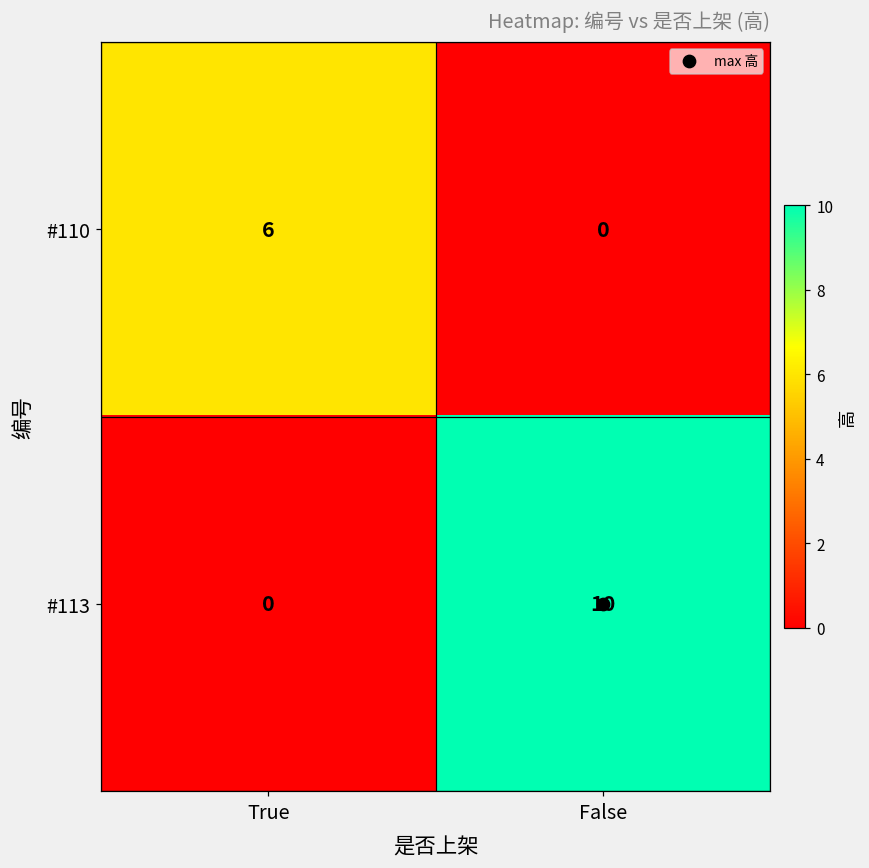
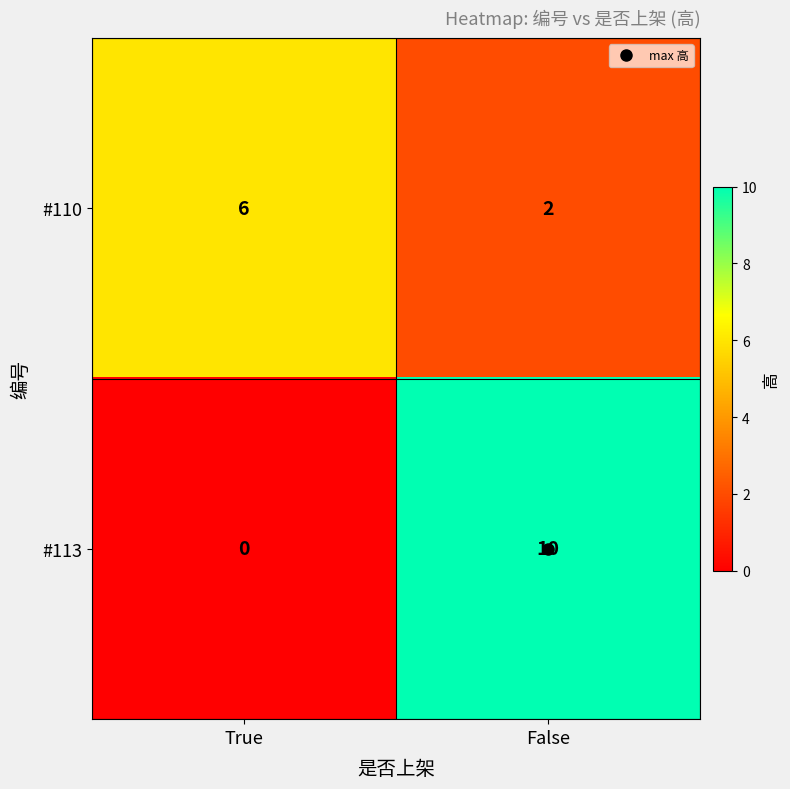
#110, False: 0 -> 2
